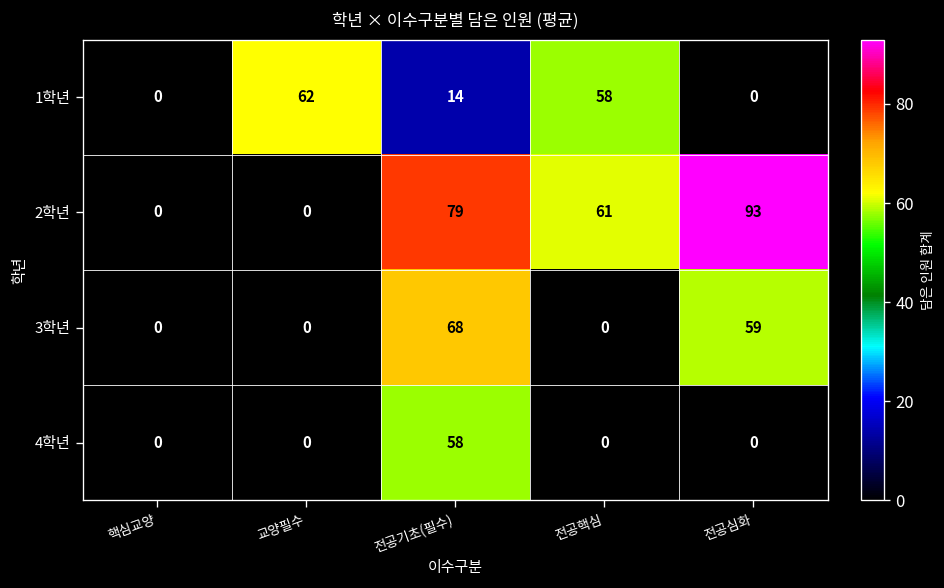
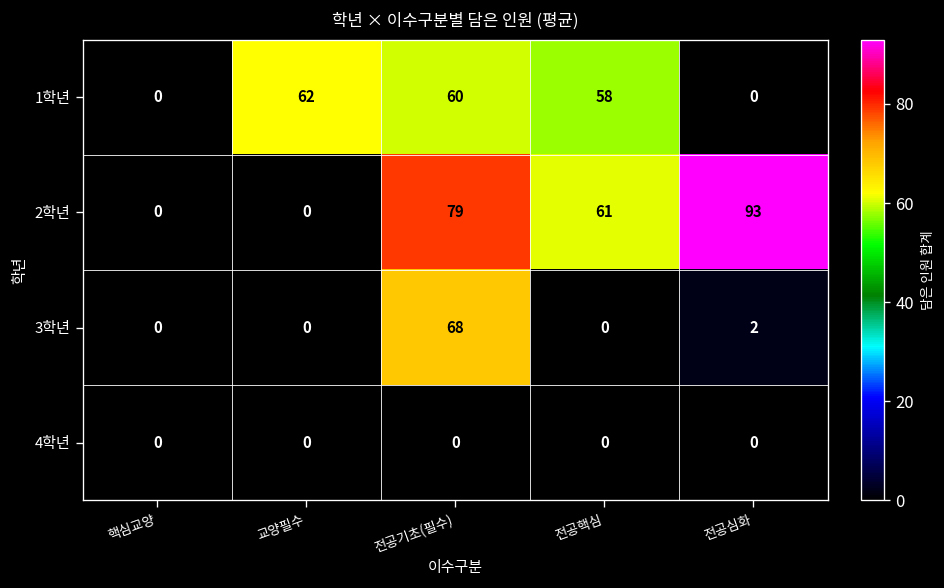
1학년, 전공기초(필수): 14 -> 60
3학년, 전공심화: 59 -> 2
4학년, 전공기초(필수): 58 -> 0
